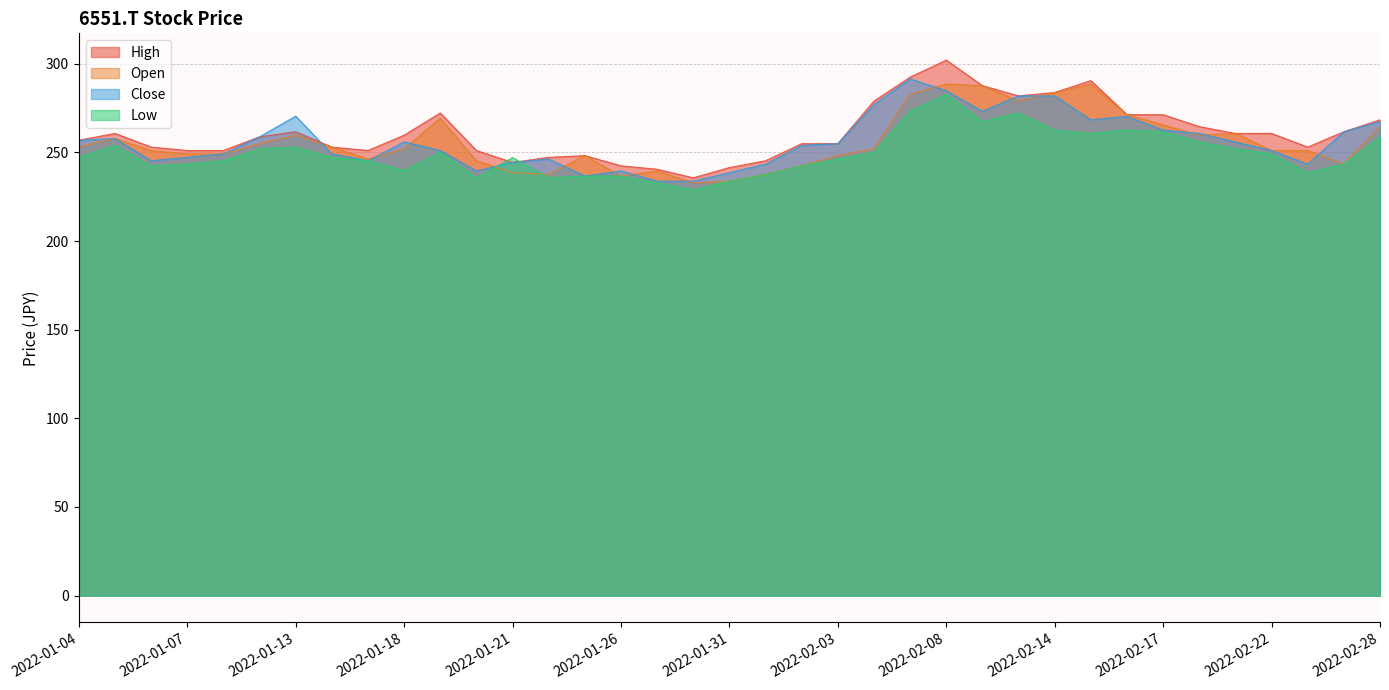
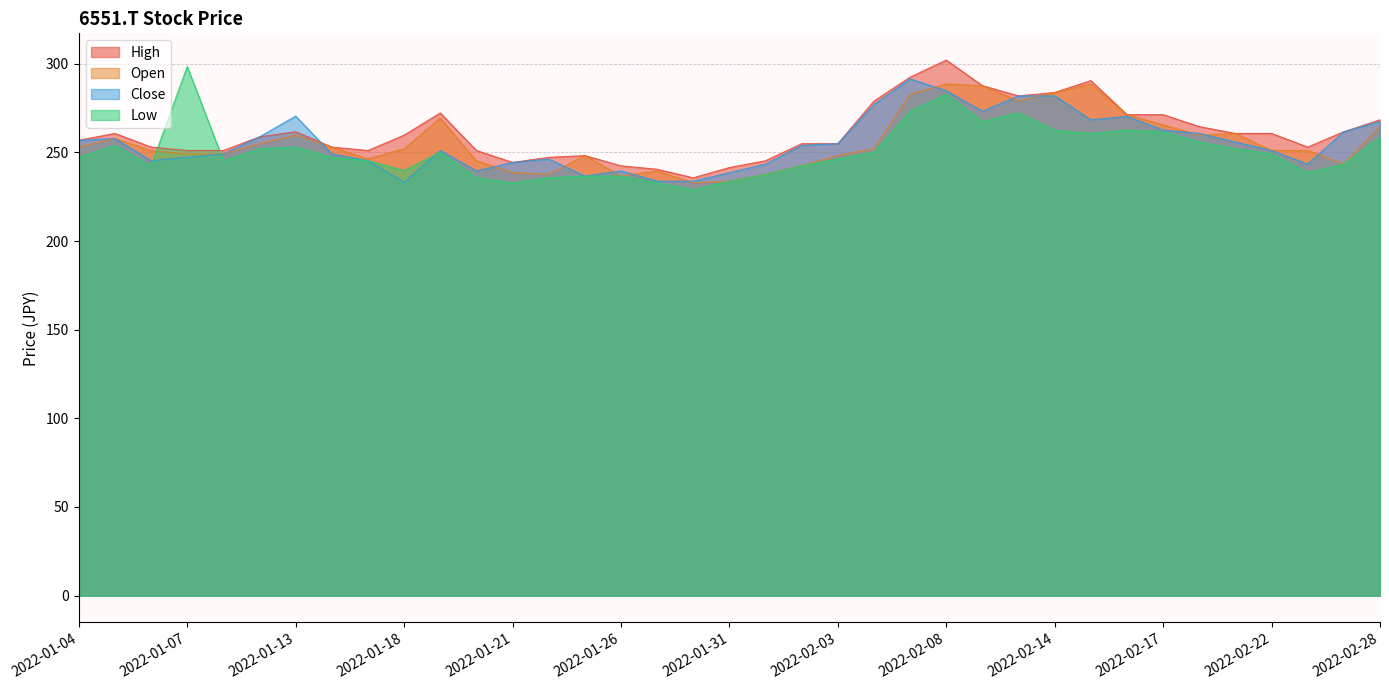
Low, 2022-01-07: 243 -> 298
Close, 2022-01-18: 256 -> 233
Low, 2022-01-21: 247 -> 233
